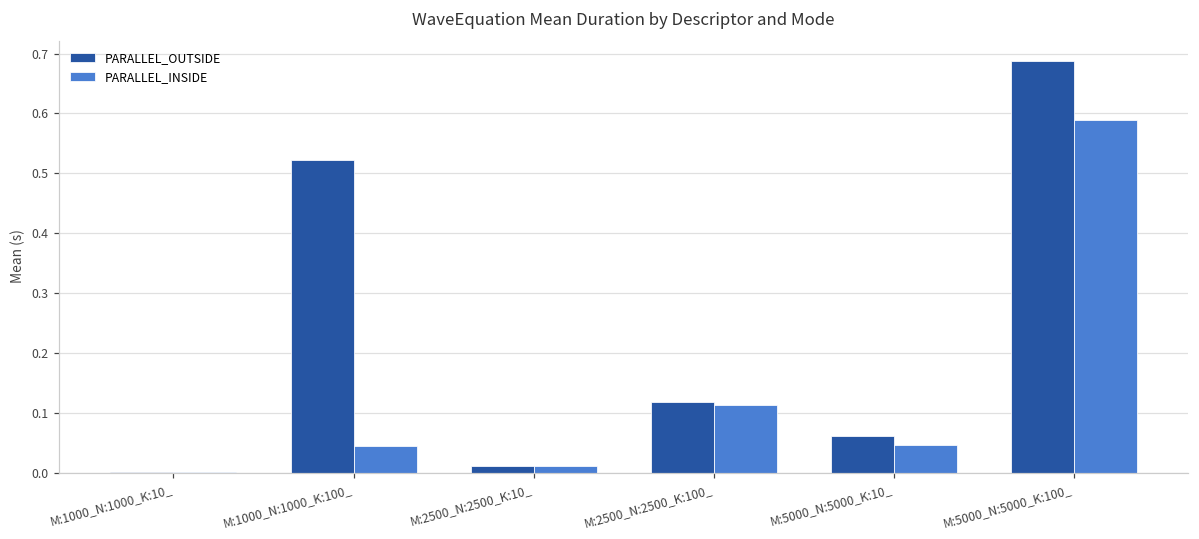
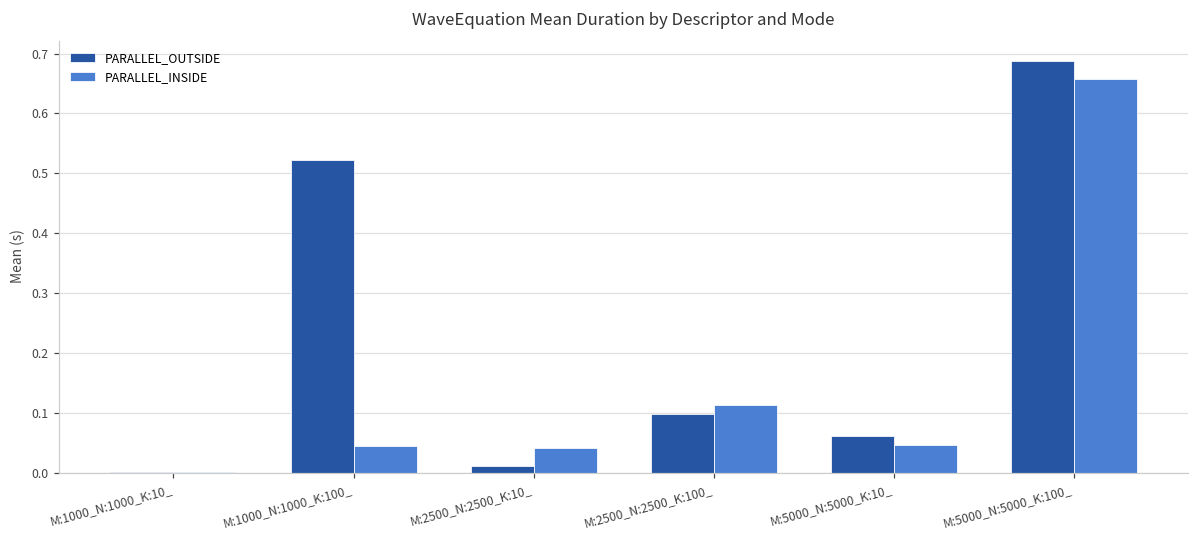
PARALLEL_INSIDE, M:2500_N:2500_K:10_: 0.01 -> 0.04
PARALLEL_OUTSIDE, M:2500_N:2500_K:100_: 0.12 -> 0.10
PARALLEL_INSIDE, M:5000_N:5000_K:100_: 0.59 -> 0.66
